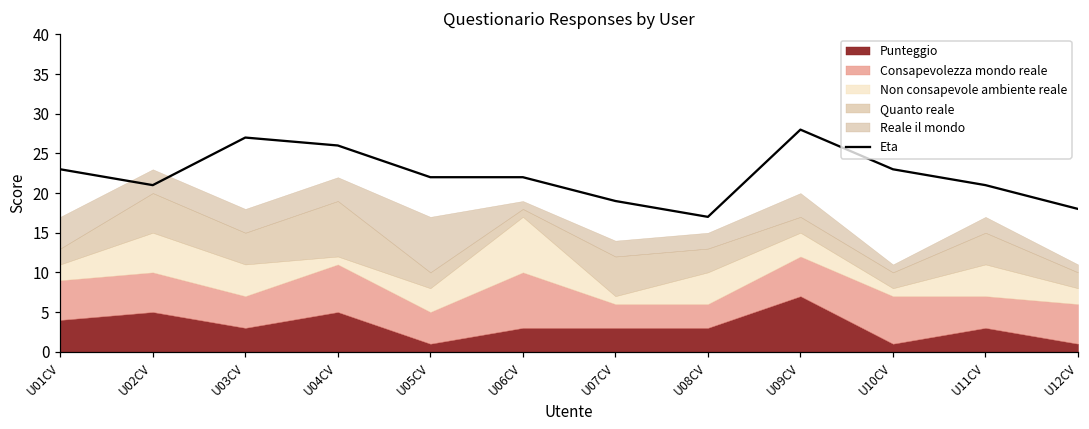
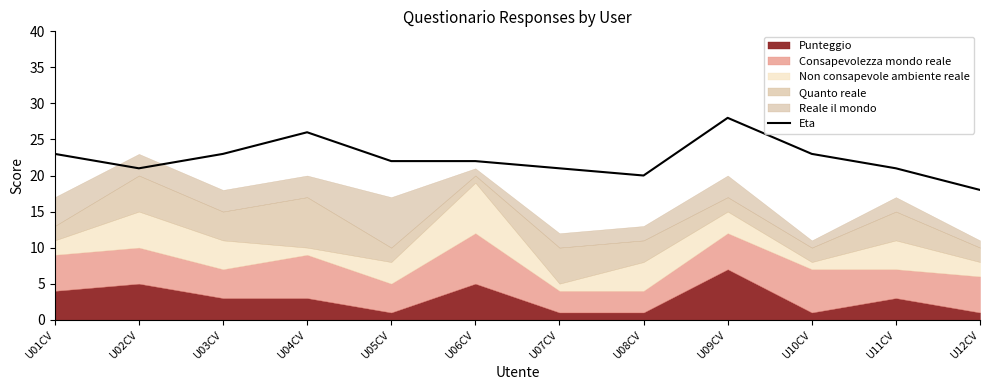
Eta, U03CV: 27 -> 23
Punteggio, U04CV: 5 -> 3
Punteggio, U06CV: 3 -> 5
Eta, U07CV: 19 -> 21
Punteggio, U07CV: 3 -> 1
Eta, U08CV: 17 -> 20
Punteggio, U08CV: 3 -> 1
